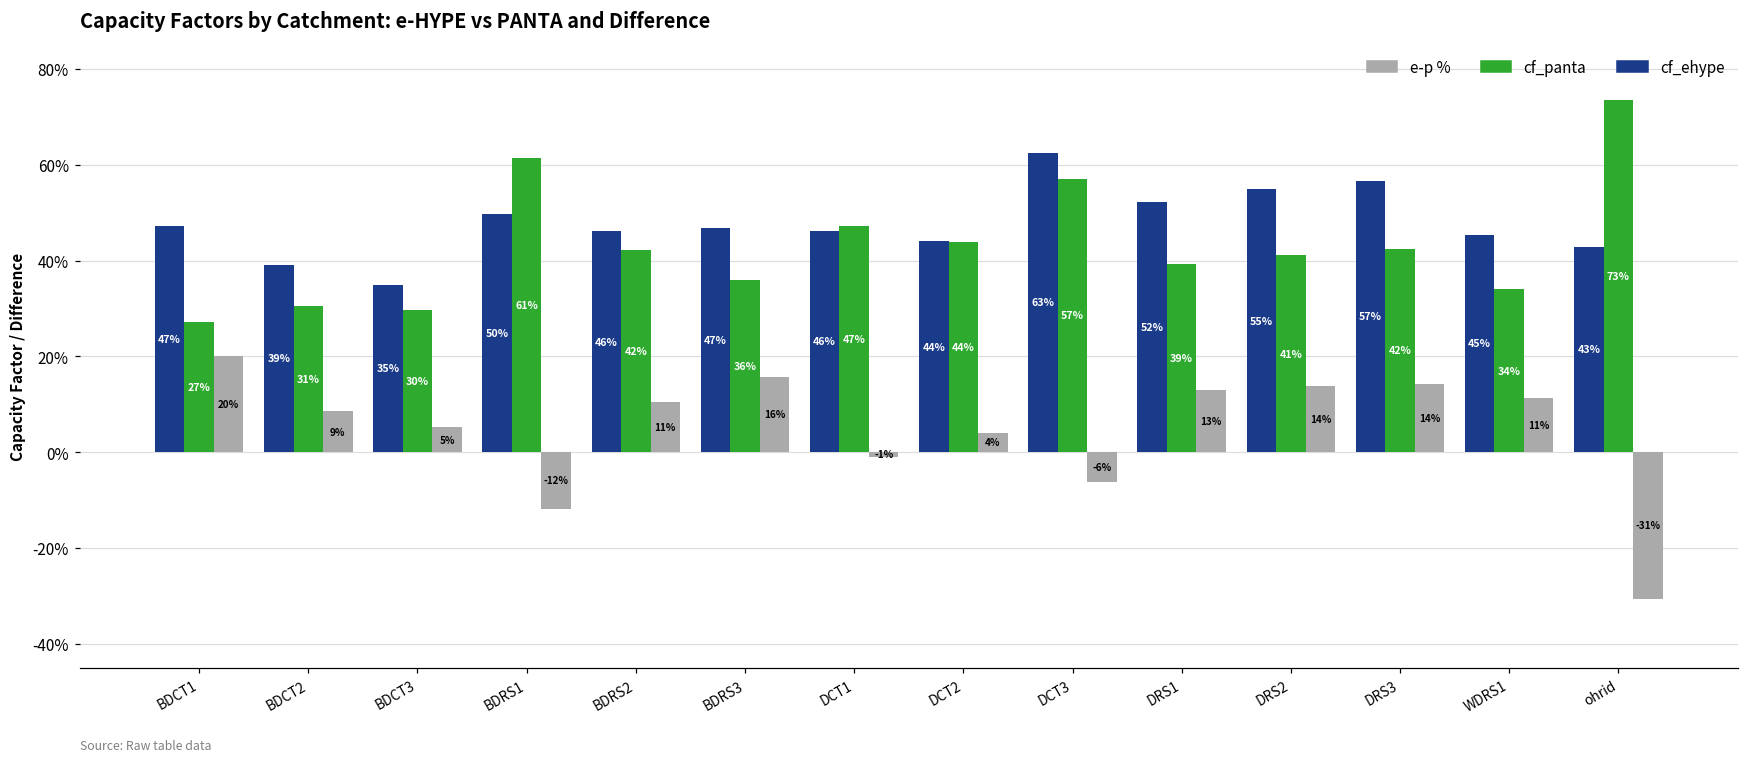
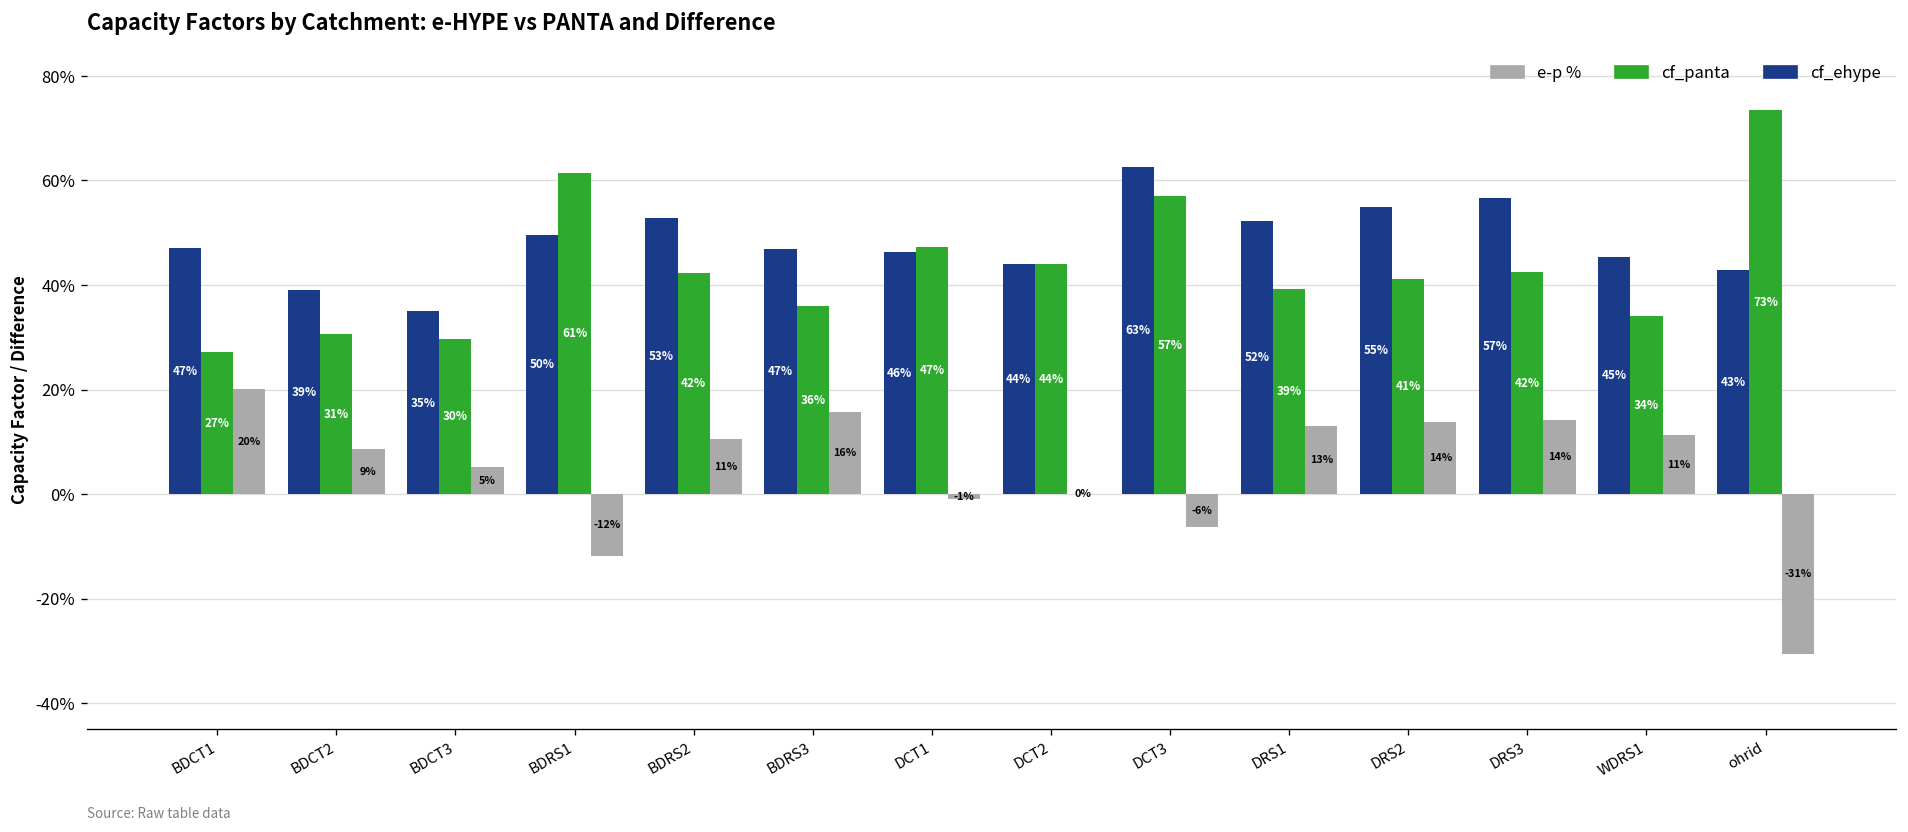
cf_ehype, BDRS2: 46% -> 53%
e-p %, DCT2: 4% -> 0%
